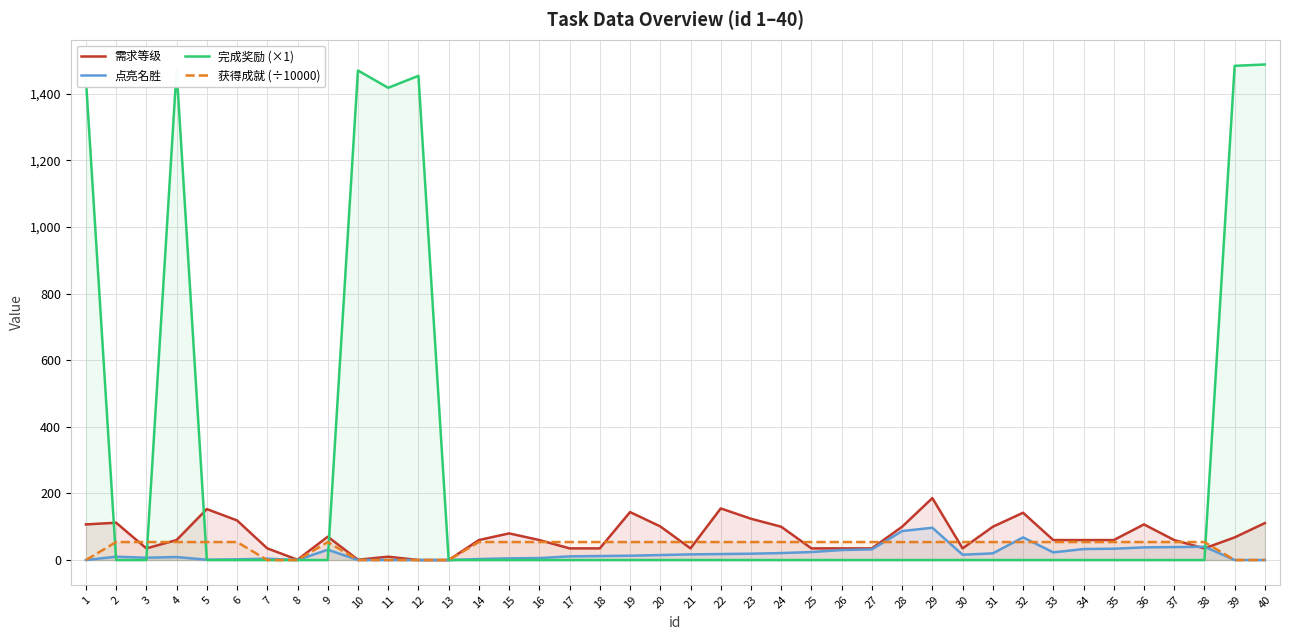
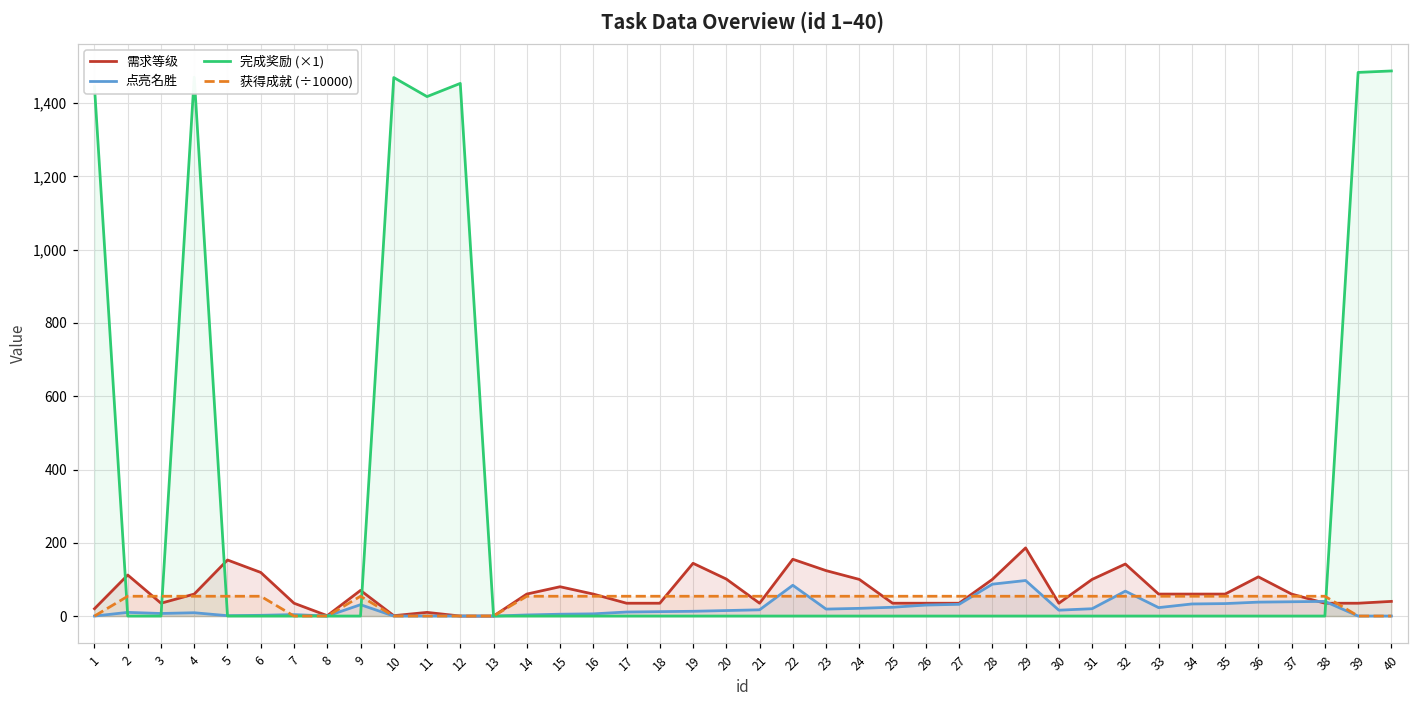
需求等级, 1: 110 -> 20
点亮名胜, 22: 20 -> 80
需求等级, 39: 70 -> 40
需求等级, 40: 110 -> 40
